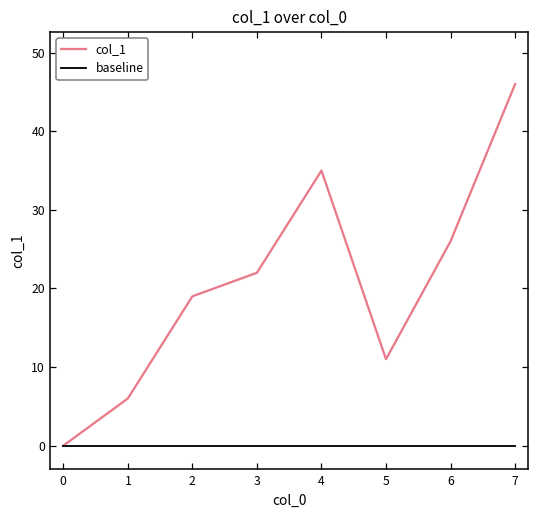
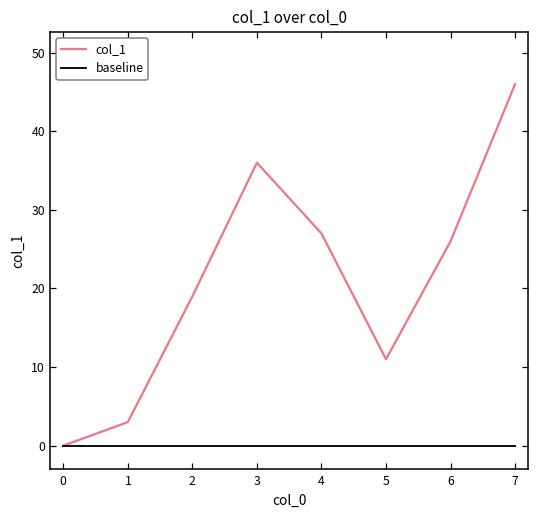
col_1, 1: 6 -> 3
col_1, 3: 22 -> 36
col_1, 4: 35 -> 27
